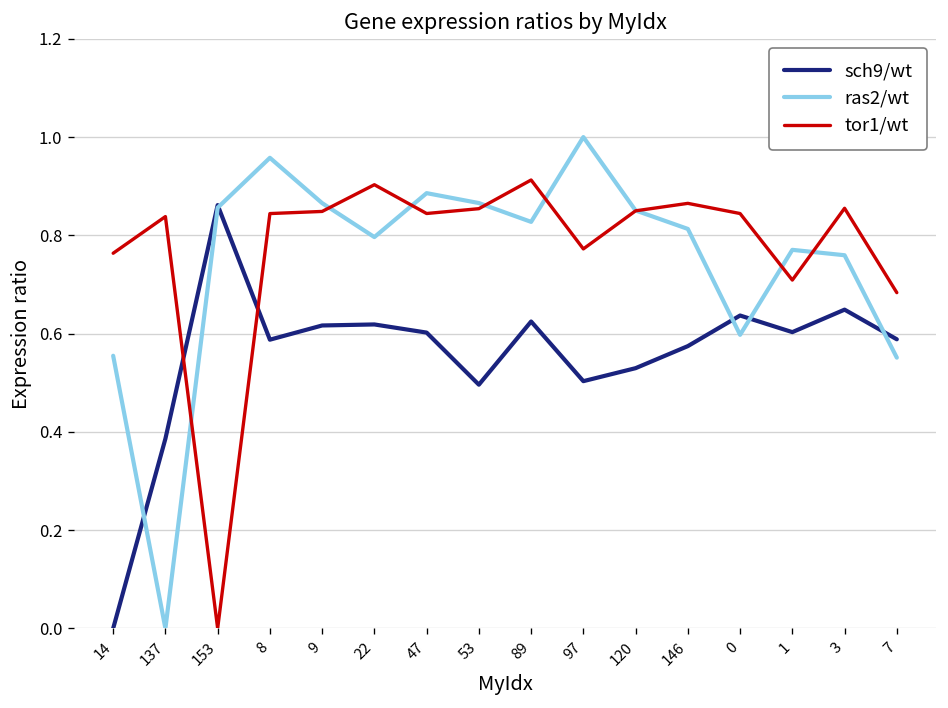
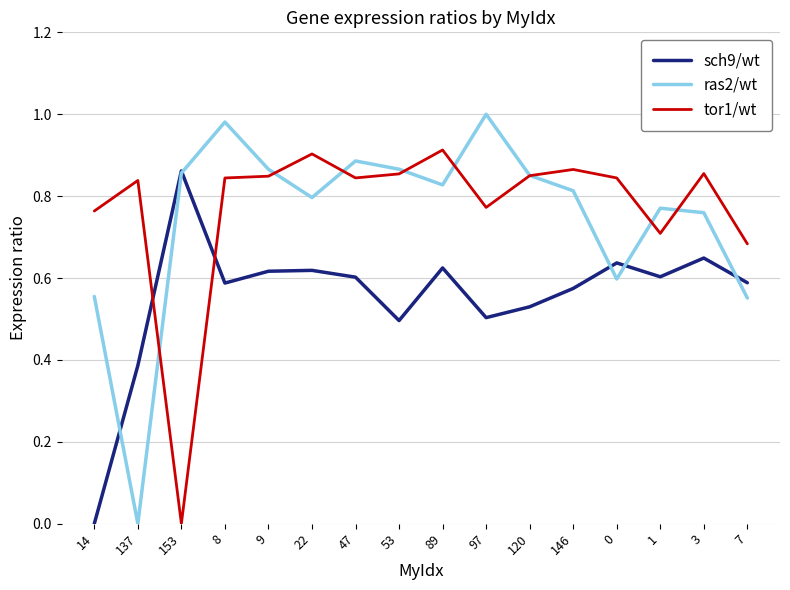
ras2/wt, 8: 0.96 -> 0.98
